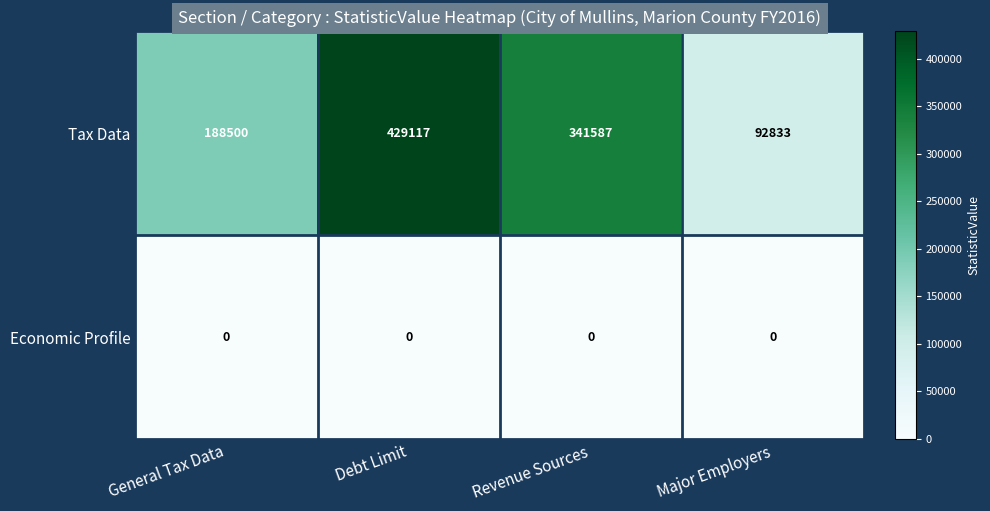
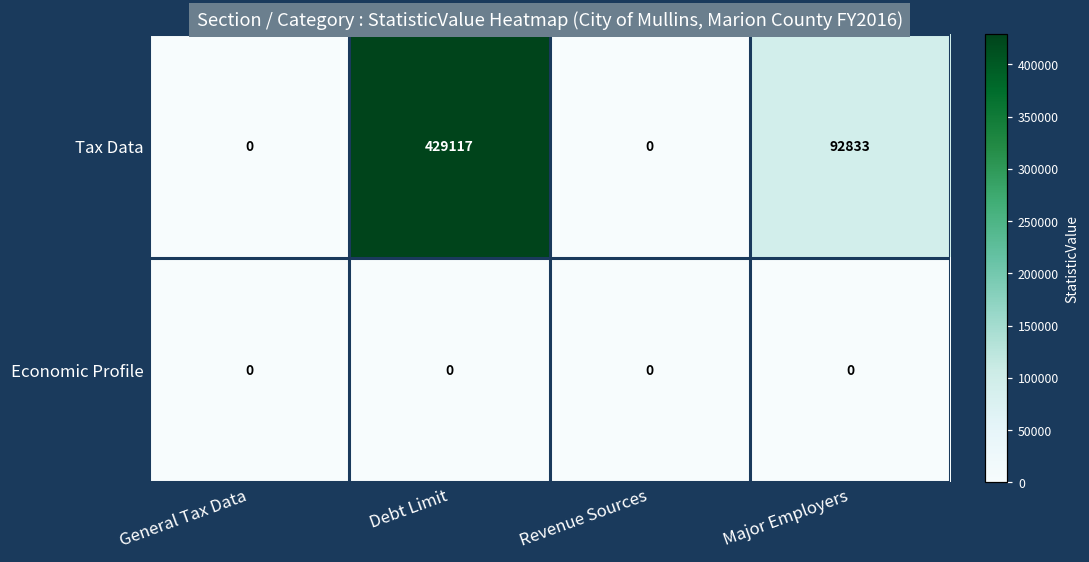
Tax Data, General Tax Data: 188500 -> 0
Tax Data, Revenue Sources: 341587 -> 0
